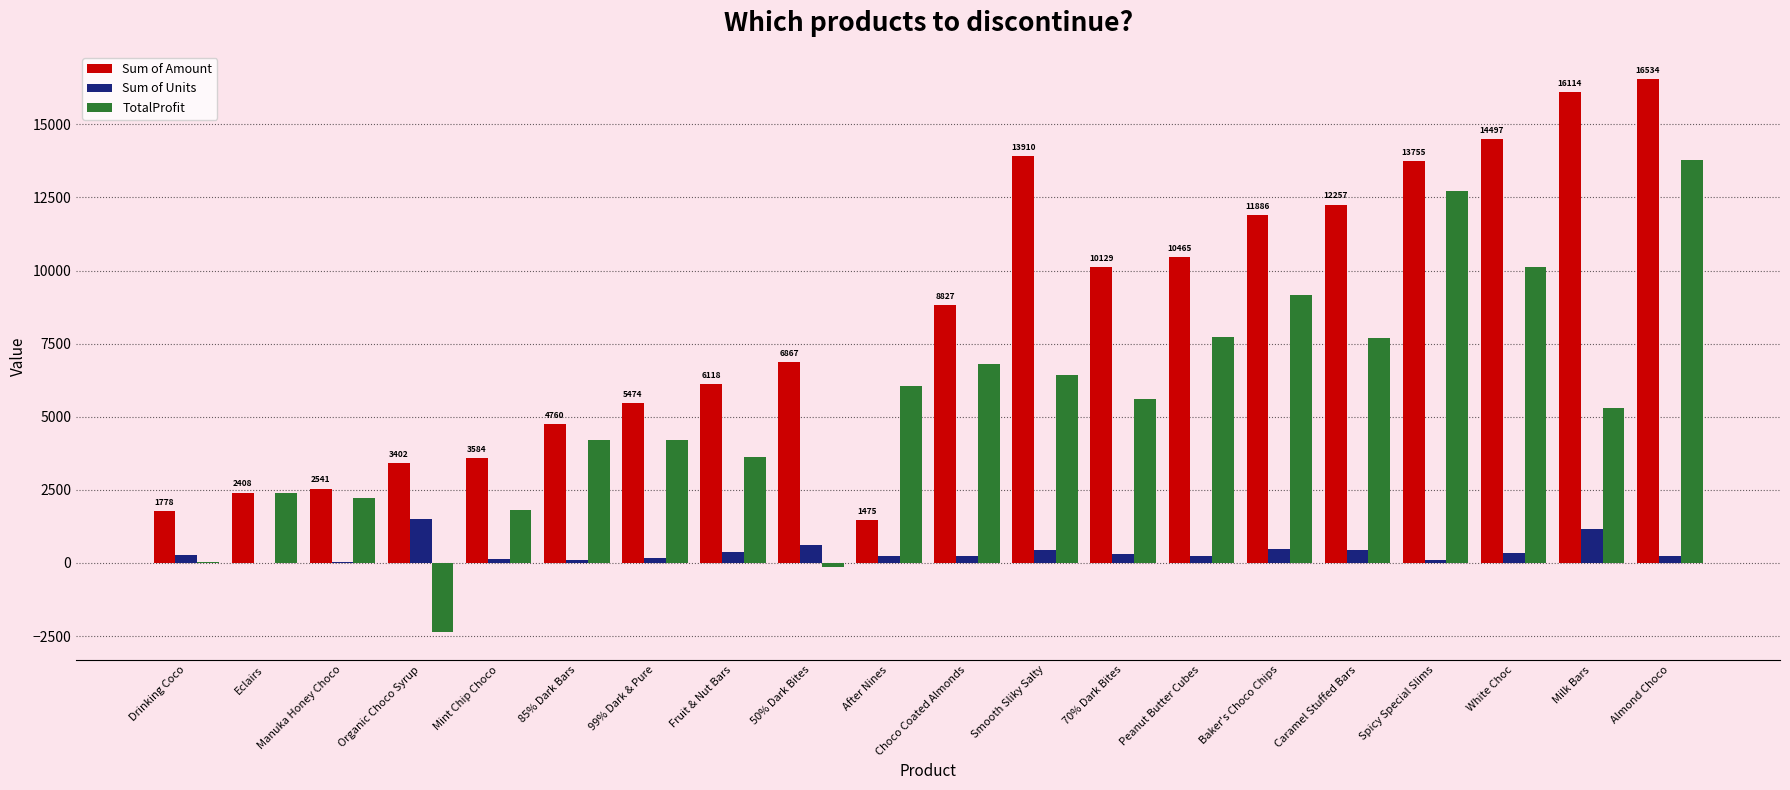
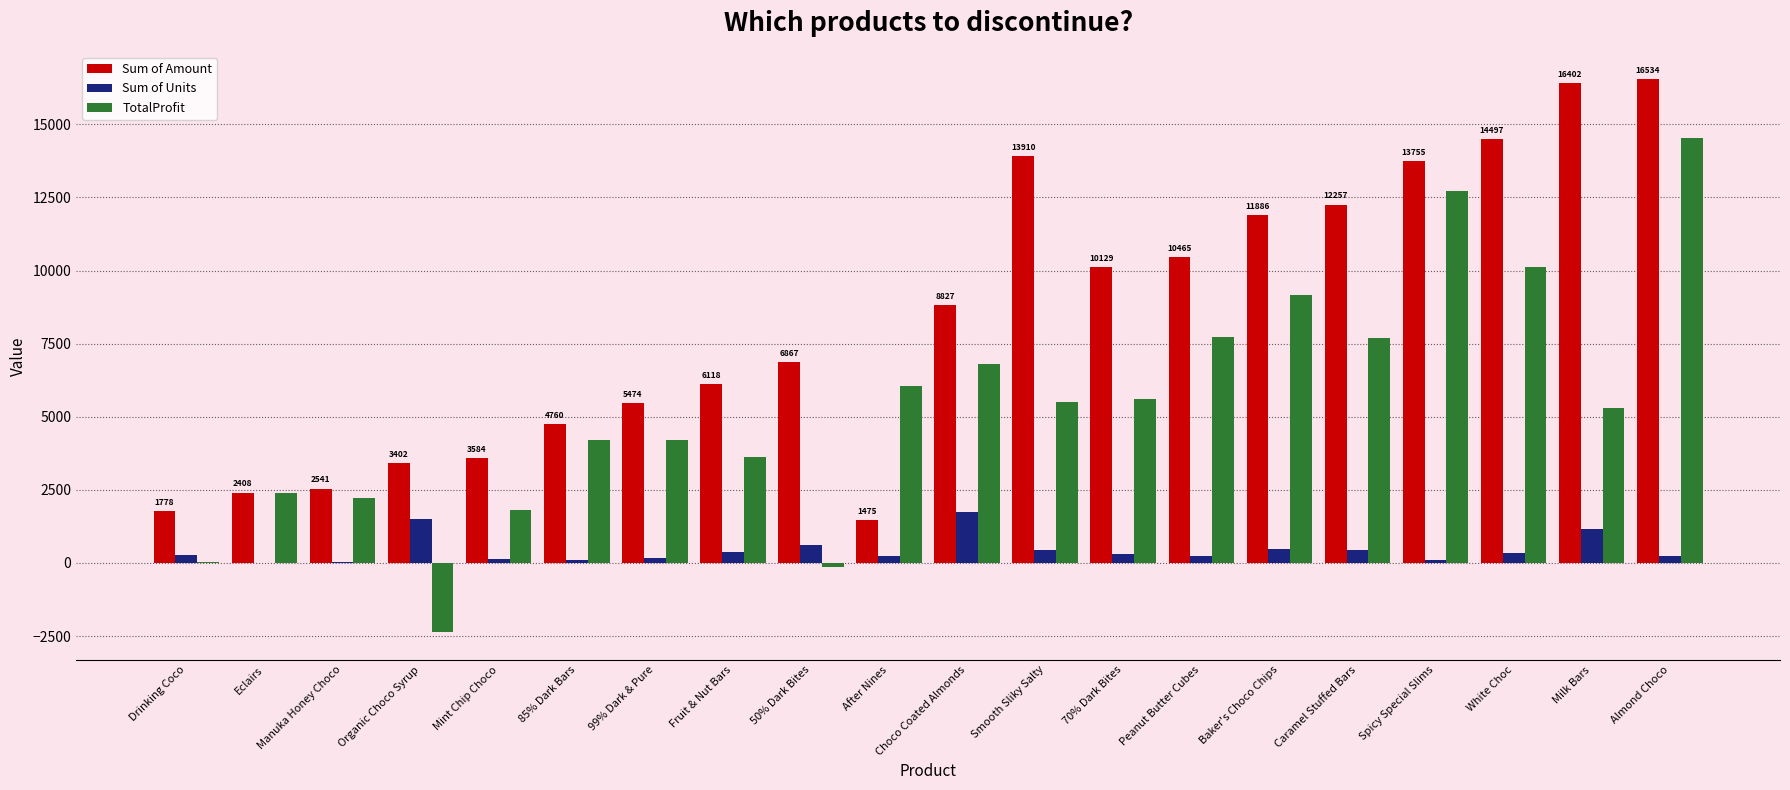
Sum of Units, Choco Coated Almonds: 200 -> 1800
TotalProfit, Smooth Sliky Salty: 6400 -> 5500
Sum of Amount, Milk Bars: 16114 -> 16402
TotalProfit, Almond Choco: 13800 -> 14500
